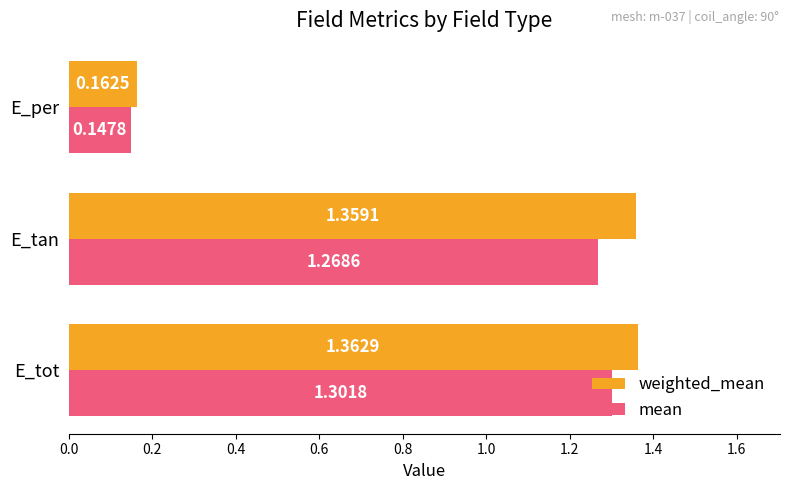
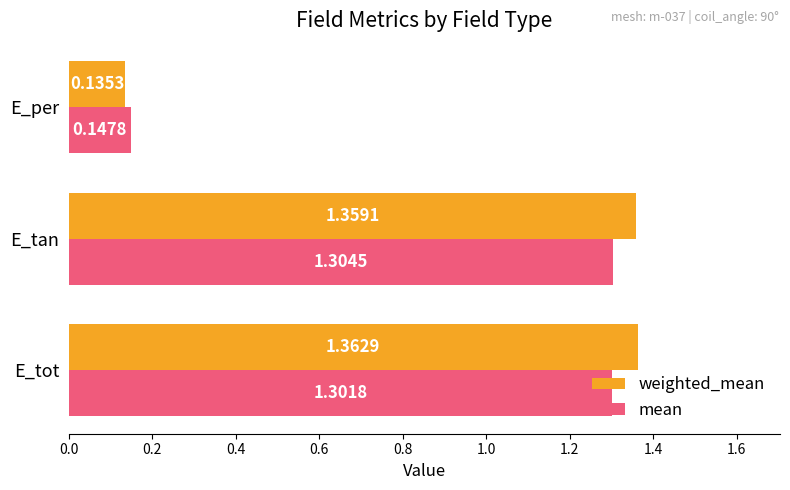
weighted_mean, E_per: 0.1625 -> 0.1353
mean, E_tan: 1.2686 -> 1.3045
